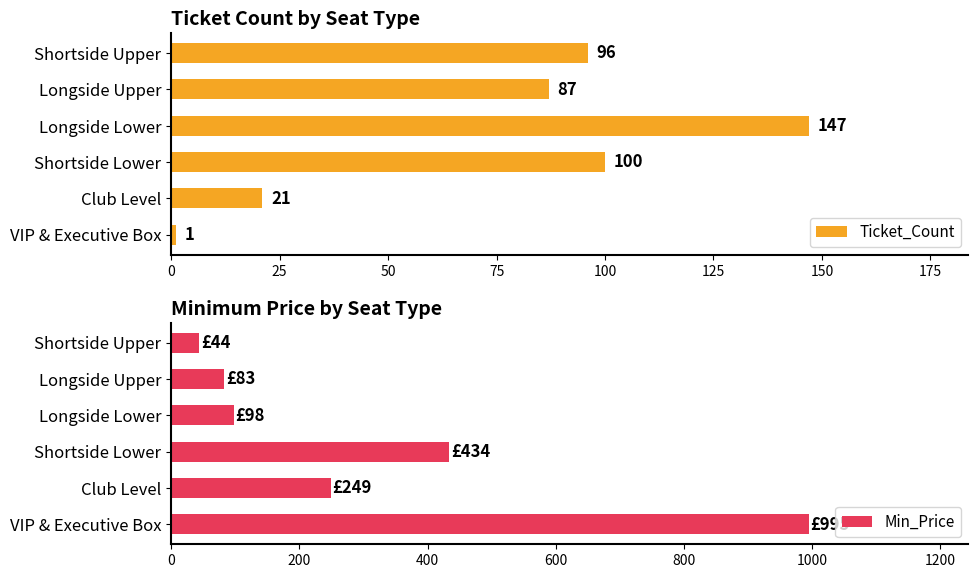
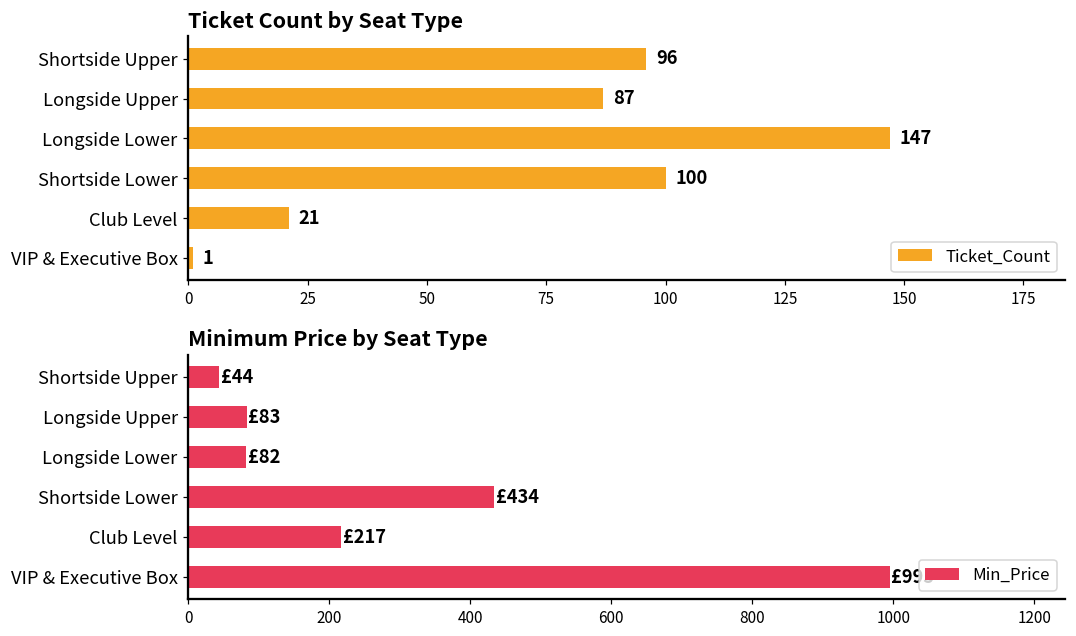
Minimum Price by Seat Type, Longside Lower: £98 -> £82
Minimum Price by Seat Type, Club Level: £249 -> £217
